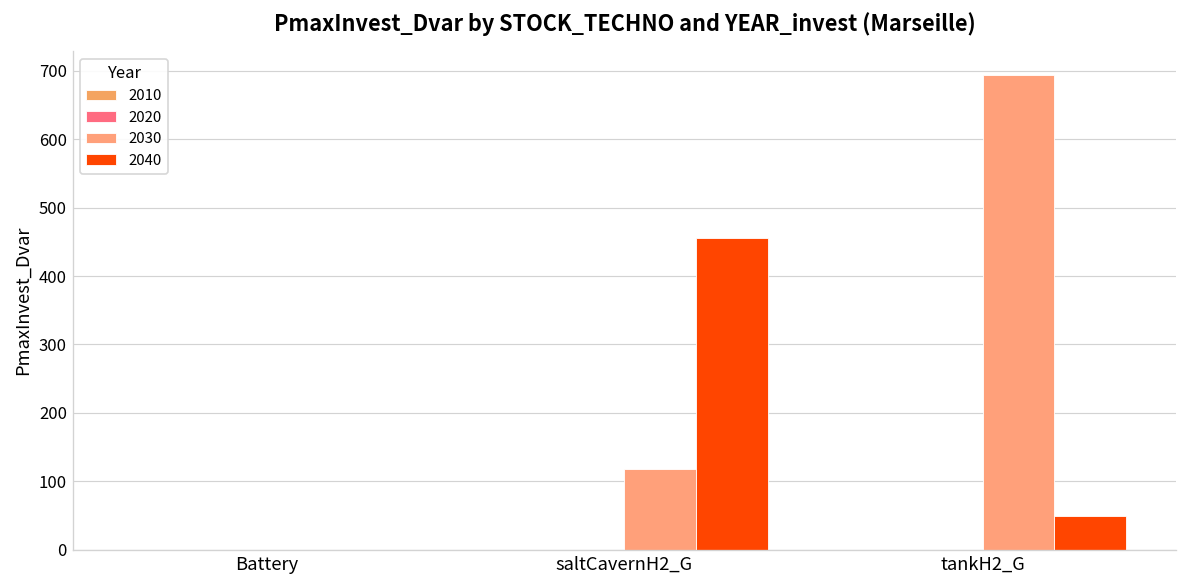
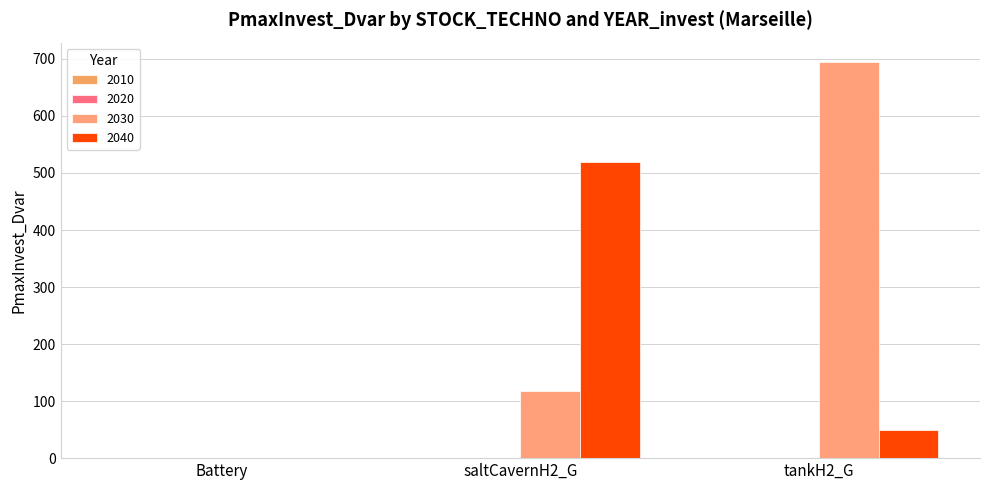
2040, saltCavernH2_G: 460 -> 520
